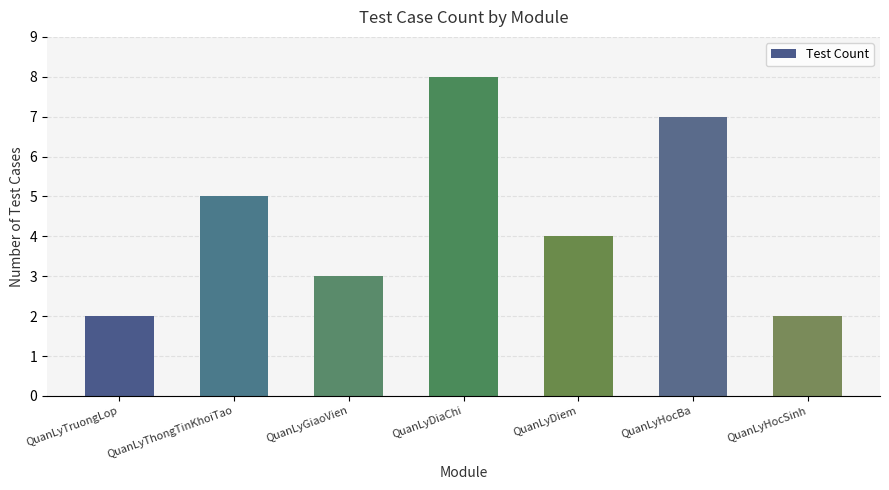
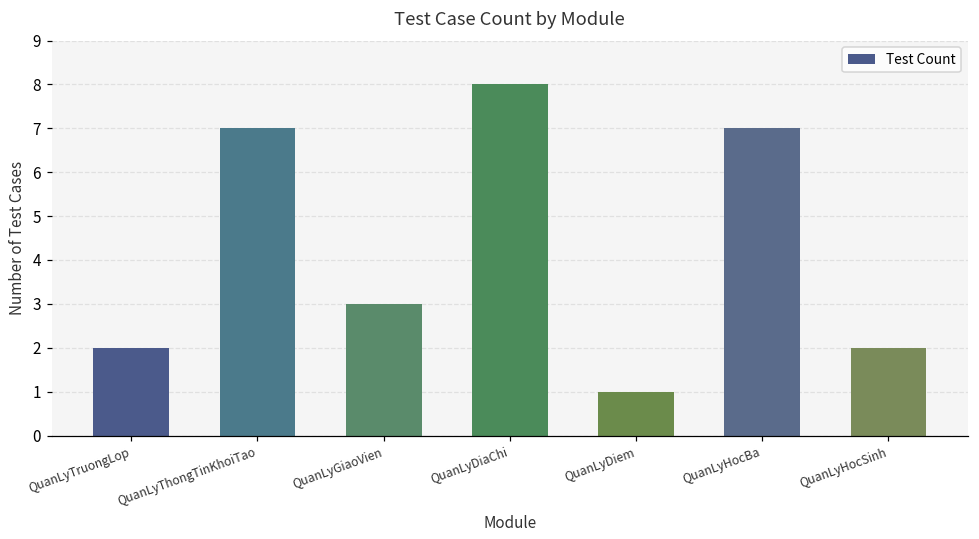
QuanLyThongTinKhoiTao: 5 -> 7
QuanLyDiem: 4 -> 1
